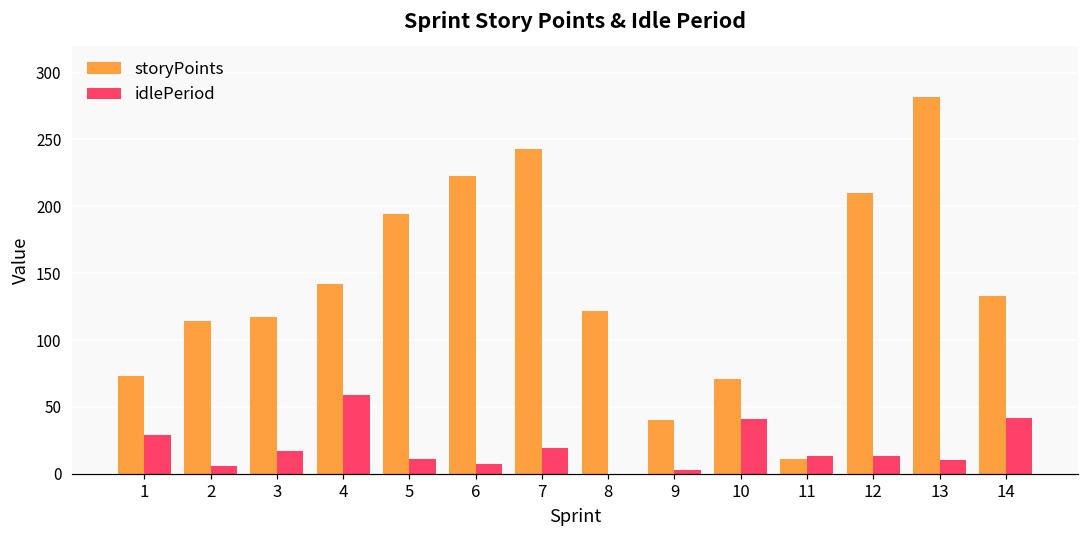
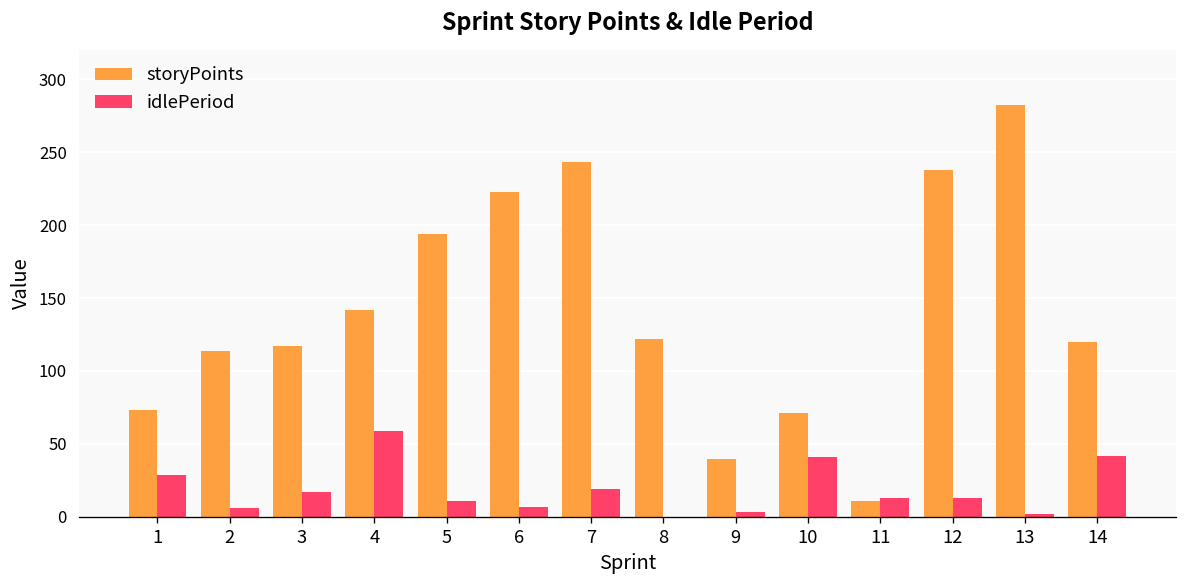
storyPoints, 12: 210 -> 238
idlePeriod, 13: 10 -> 2
storyPoints, 14: 133 -> 120
